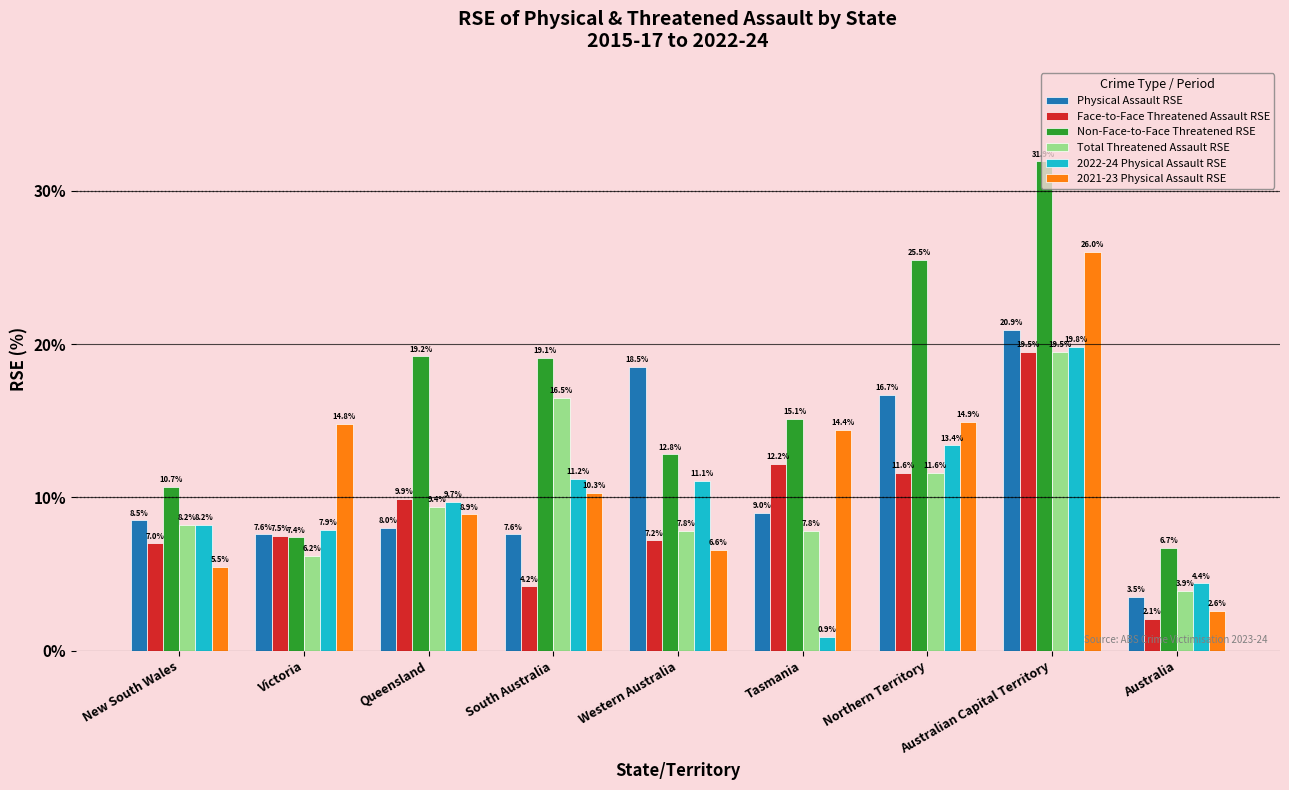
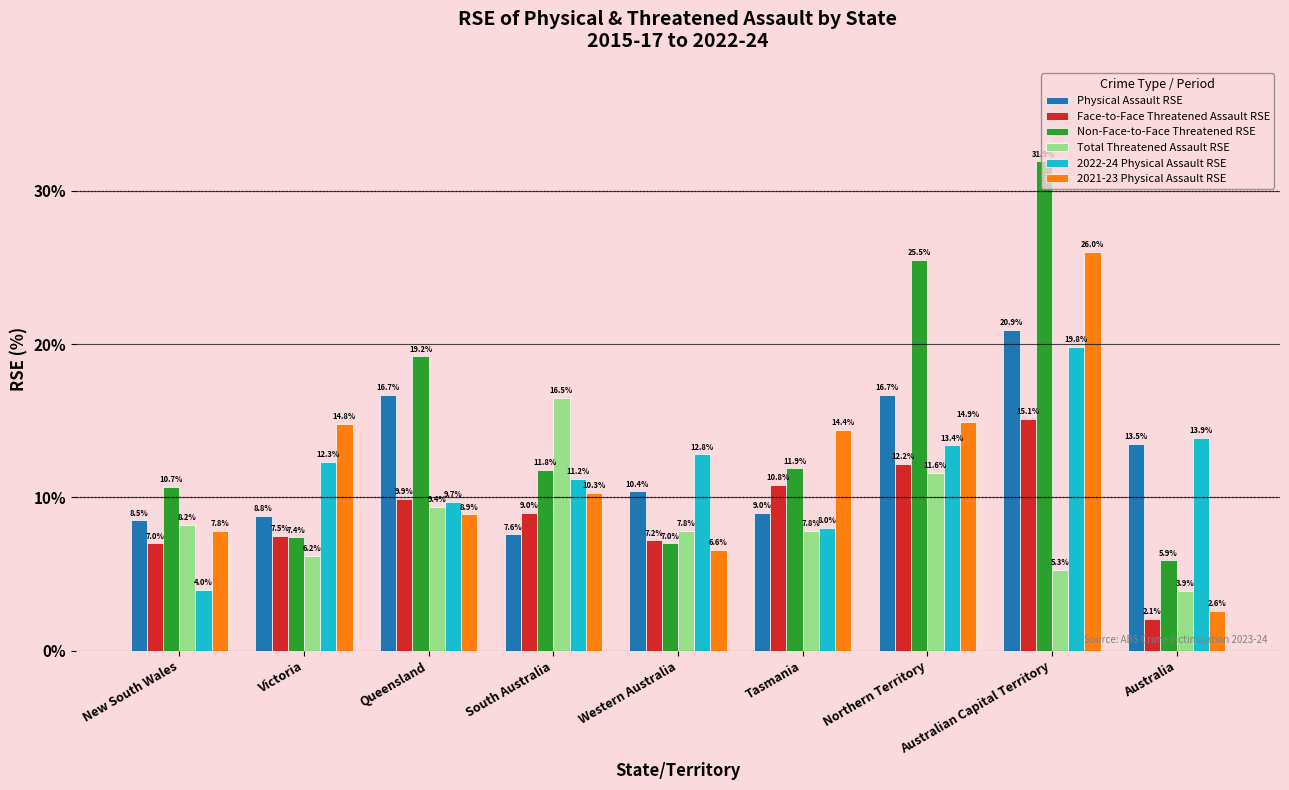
2022-24 Physical Assault RSE, New South Wales: 8.2% -> 4.0%
2021-23 Physical Assault RSE, New South Wales: 5.5% -> 7.8%
Physical Assault RSE, Victoria: 7.6% -> 8.8%
2022-24 Physical Assault RSE, Victoria: 7.9% -> 12.3%
Physical Assault RSE, Queensland: 8.0% -> 16.7%
Face-to-Face Threatened Assault RSE, South Australia: 4.2% -> 9.0%
Non-Face-to-Face Threatened RSE, South Australia: 19.1% -> 11.8%
Physical Assault RSE, Western Australia: 18.5% -> 10.4%
Non-Face-to-Face Threatened RSE, Western Australia: 12.8% -> 7.0%
2022-24 Physical Assault RSE, Western Australia: 11.1% -> 12.8%
Face-to-Face Threatened Assault RSE, Tasmania: 12.2% -> 10.8%
Non-Face-to-Face Threatened RSE, Tasmania: 15.1% -> 11.9%
2022-24 Physical Assault RSE, Tasmania: 0.9% -> 8.0%
Face-to-Face Threatened Assault RSE, Northern Territory: 11.6% -> 12.2%
Face-to-Face Threatened Assault RSE, Australian Capital Territory: 19.5% -> 15.1%
Total Threatened Assault RSE, Australian Capital Territory: 19.5% -> 5.3%
Physical Assault RSE, Australia: 3.5% -> 13.5%
Non-Face-to-Face Threatened RSE, Australia: 6.7% -> 5.9%
2022-24 Physical Assault RSE, Australia: 4.4% -> 13.9%
